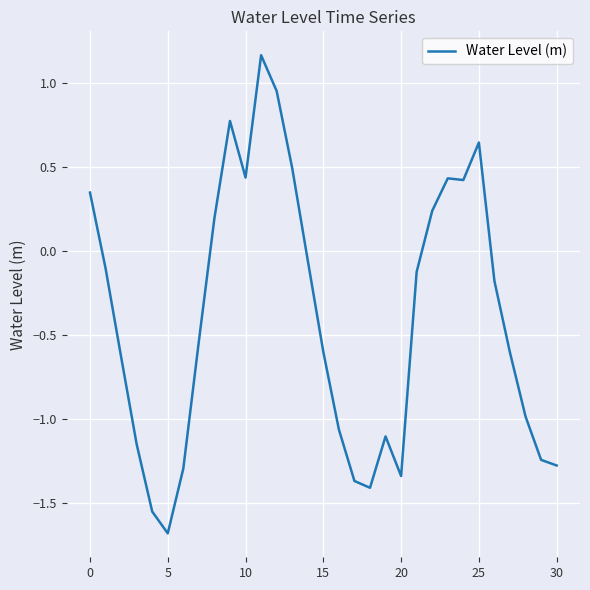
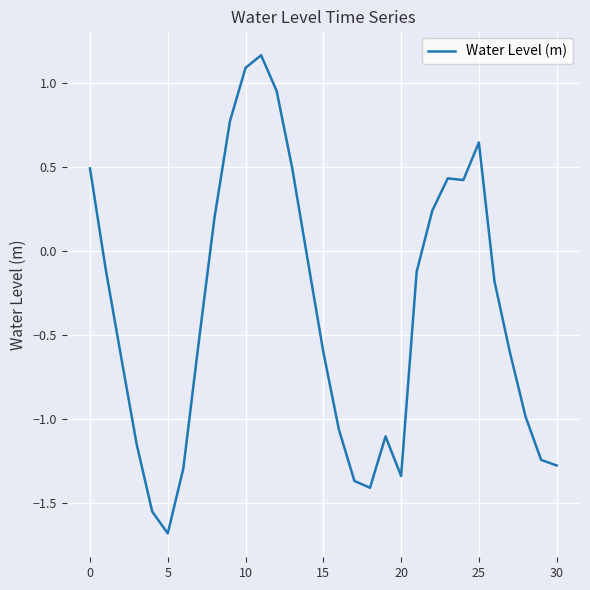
0: 0.35 -> 0.49
10: 0.44 -> 1.09
